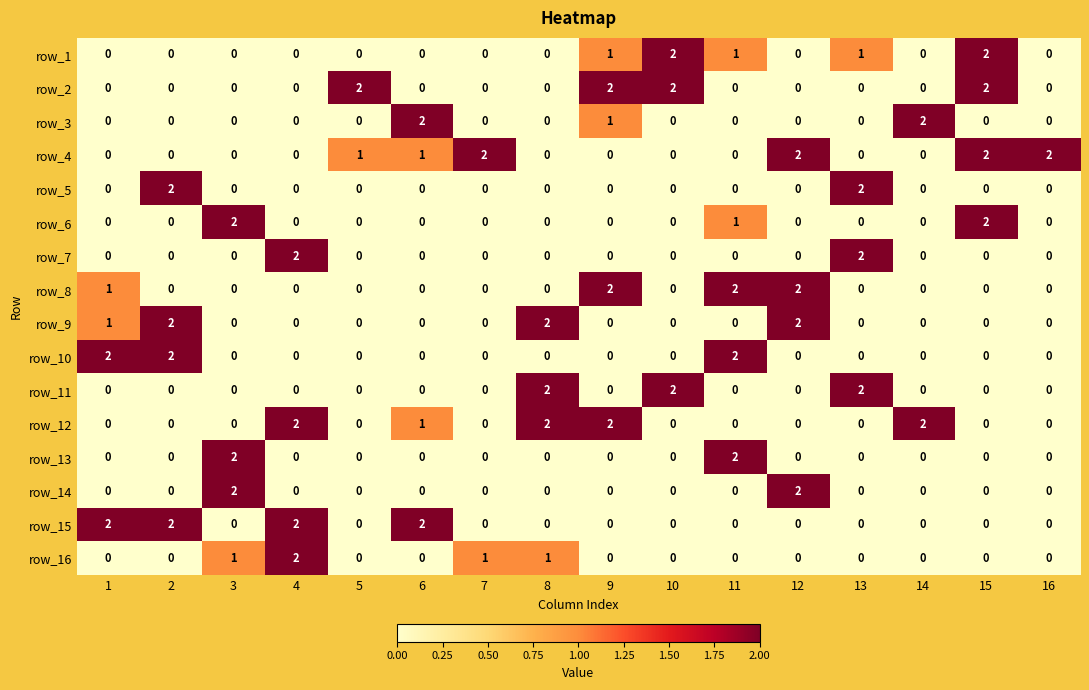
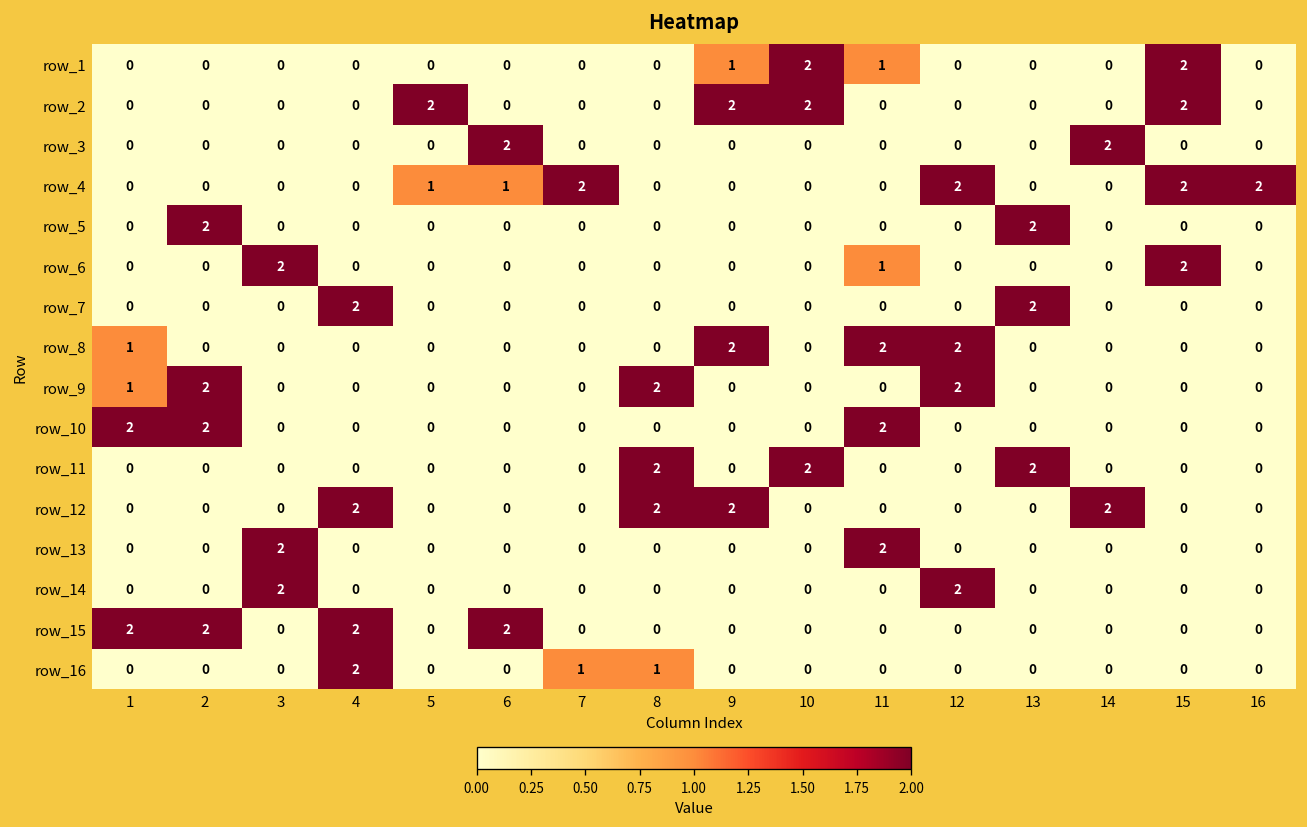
row_1, 13: 1 -> 0
row_3, 9: 1 -> 0
row_12, 6: 1 -> 0
row_16, 3: 1 -> 0
